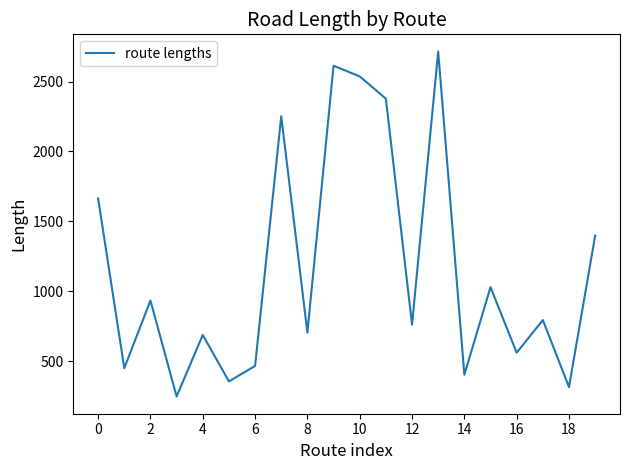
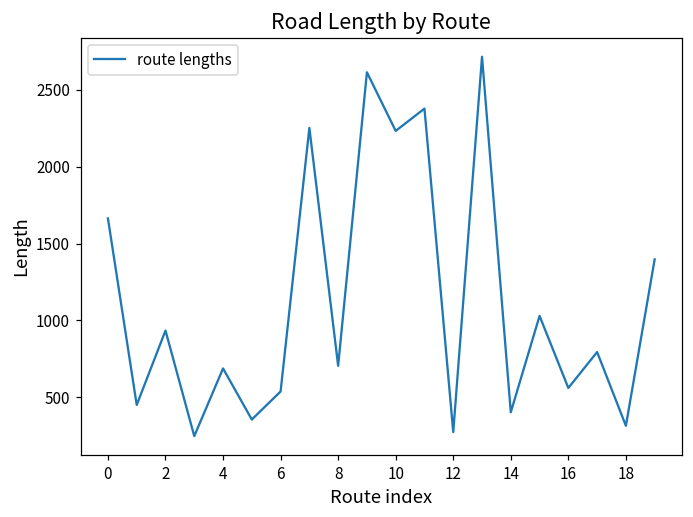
6: 470 -> 540
10: 2540 -> 2230
12: 760 -> 270
